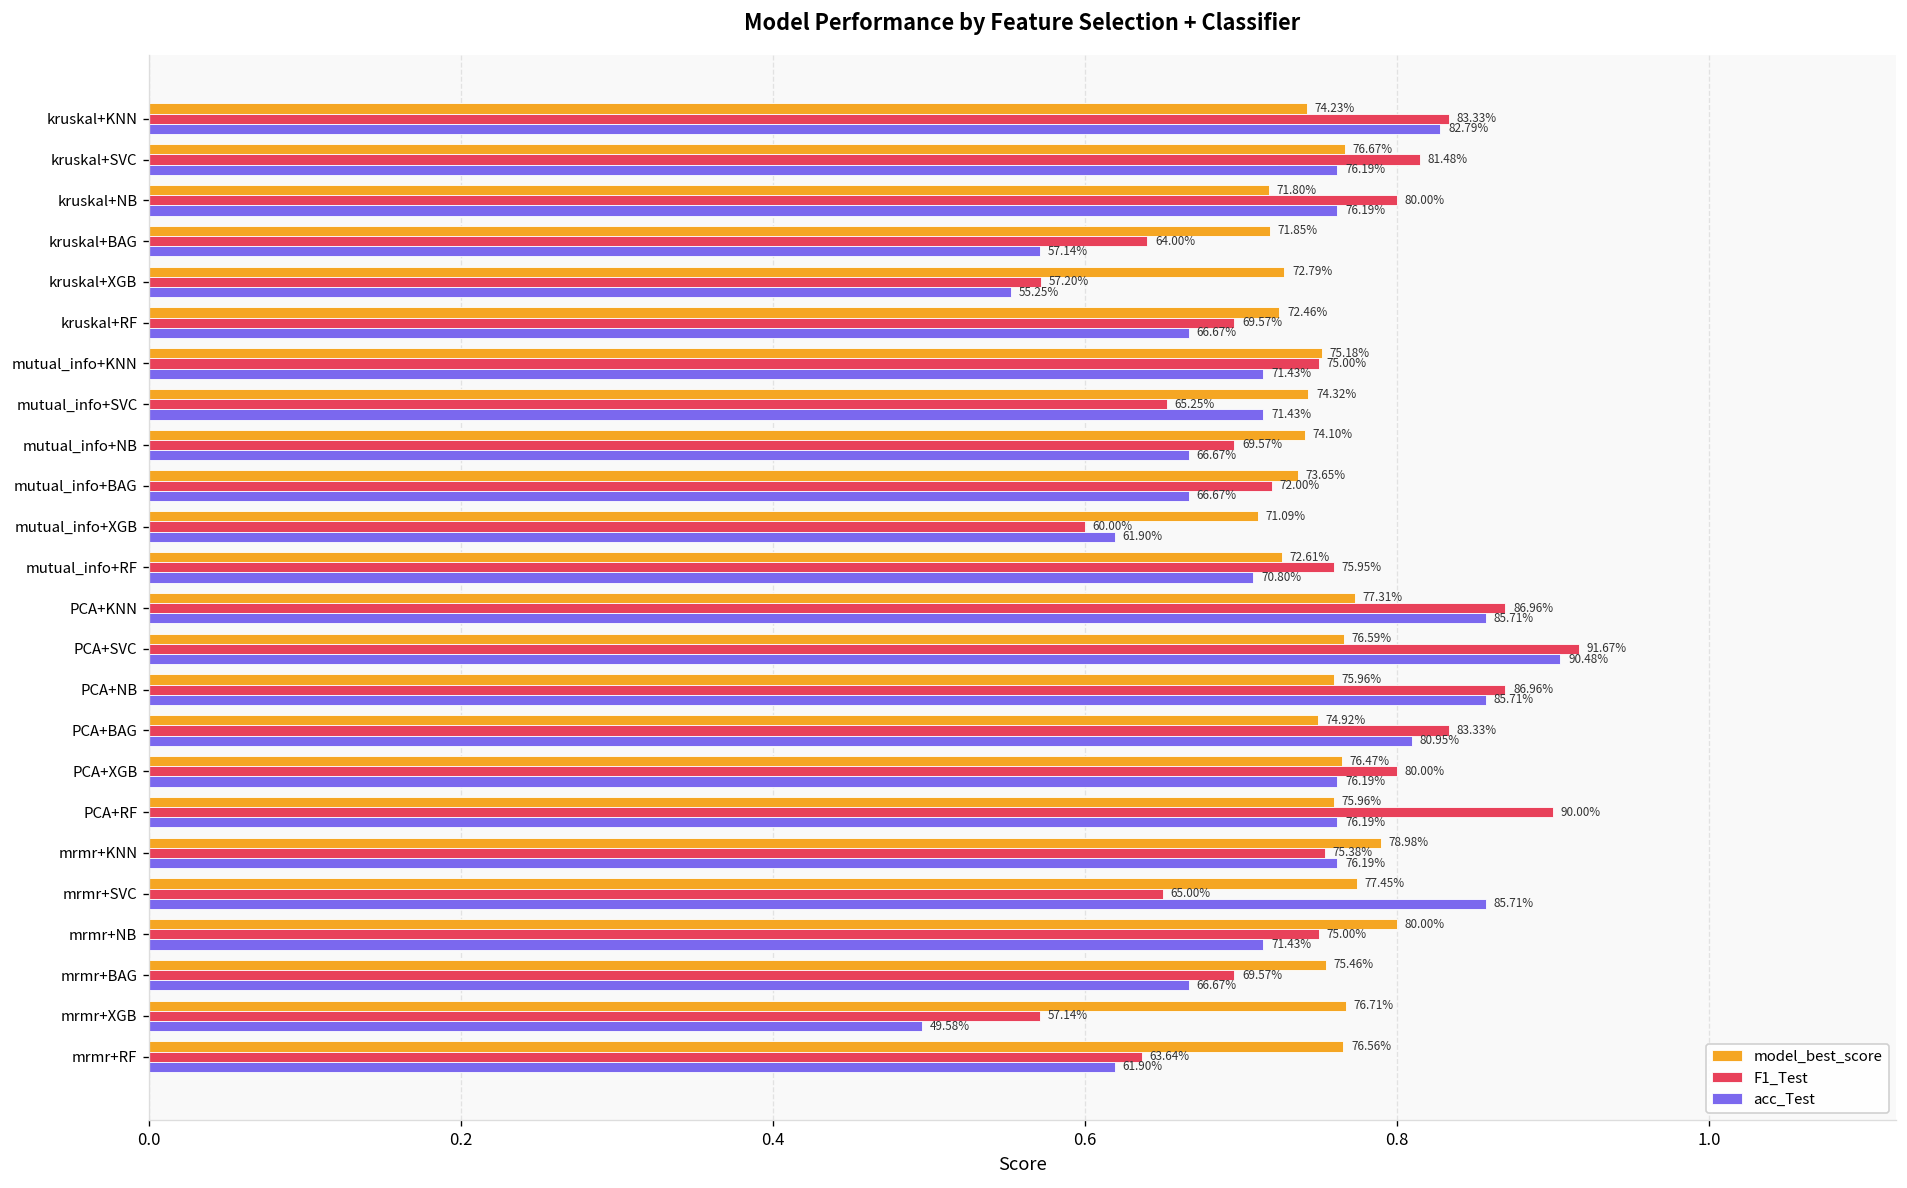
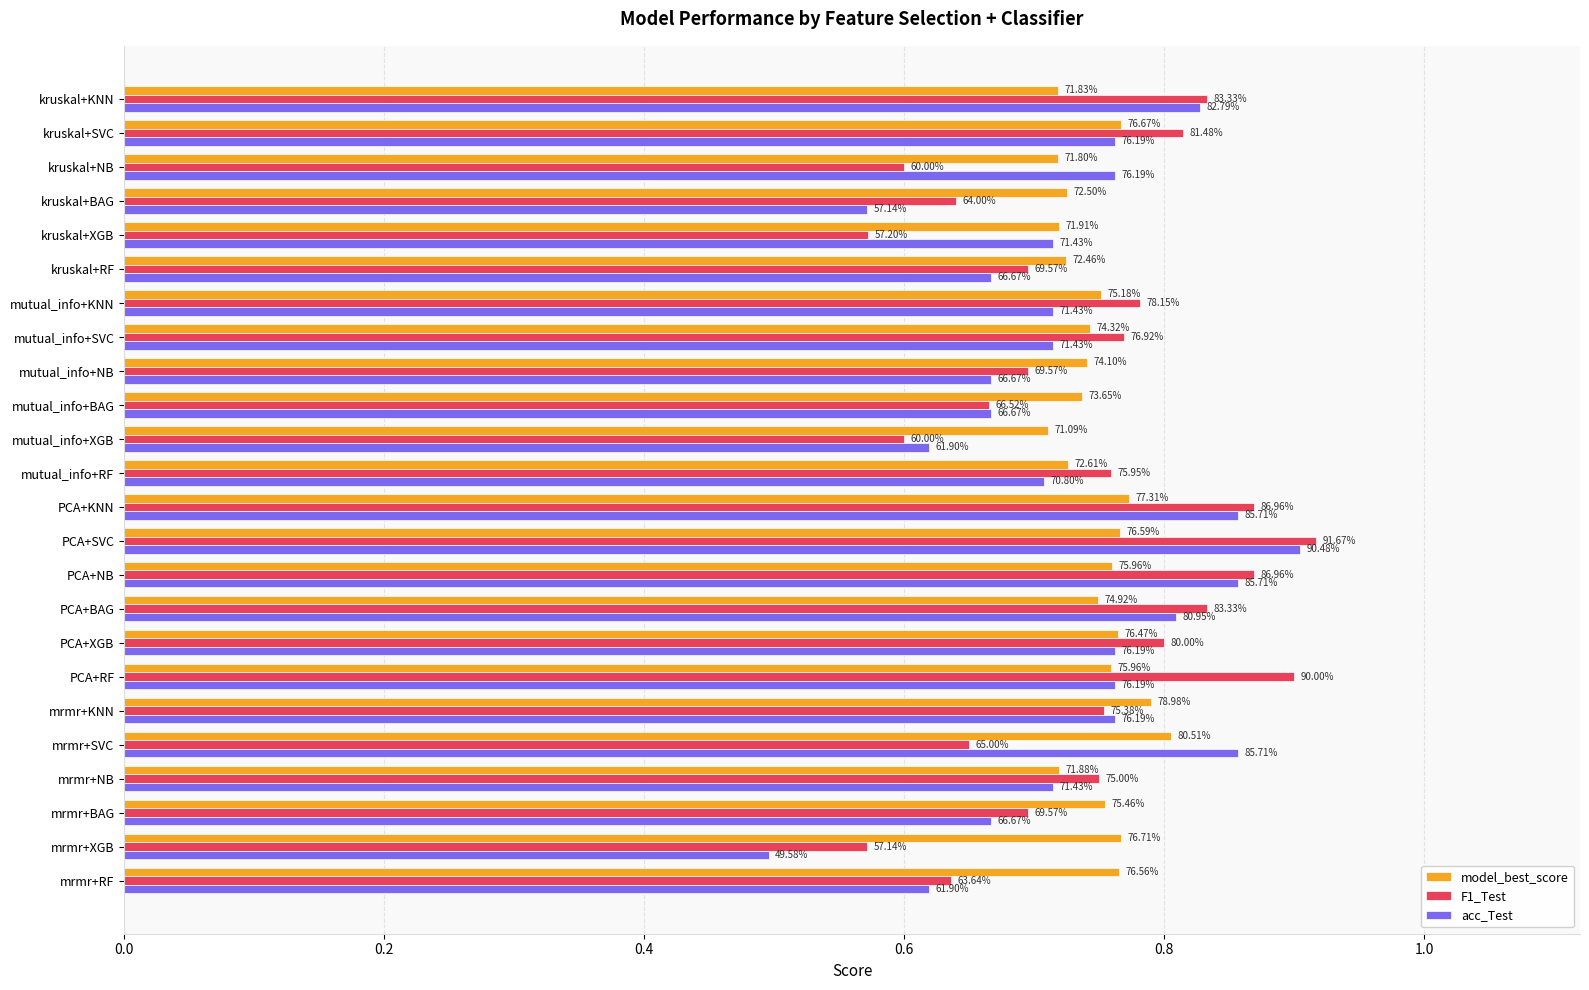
model_best_score, kruskal+KNN: 74.23% -> 71.83%
F1_Test, kruskal+NB: 80.00% -> 60.00%
model_best_score, kruskal+BAG: 71.85% -> 72.50%
model_best_score, kruskal+XGB: 72.79% -> 71.91%
acc_Test, kruskal+XGB: 55.25% -> 71.43%
F1_Test, mutual_info+KNN: 75.00% -> 78.15%
F1_Test, mutual_info+SVC: 65.25% -> 76.92%
F1_Test, mutual_info+BAG: 72.00% -> 66.52%
model_best_score, mrmr+SVC: 77.45% -> 80.51%
model_best_score, mrmr+NB: 80.00% -> 71.88%
